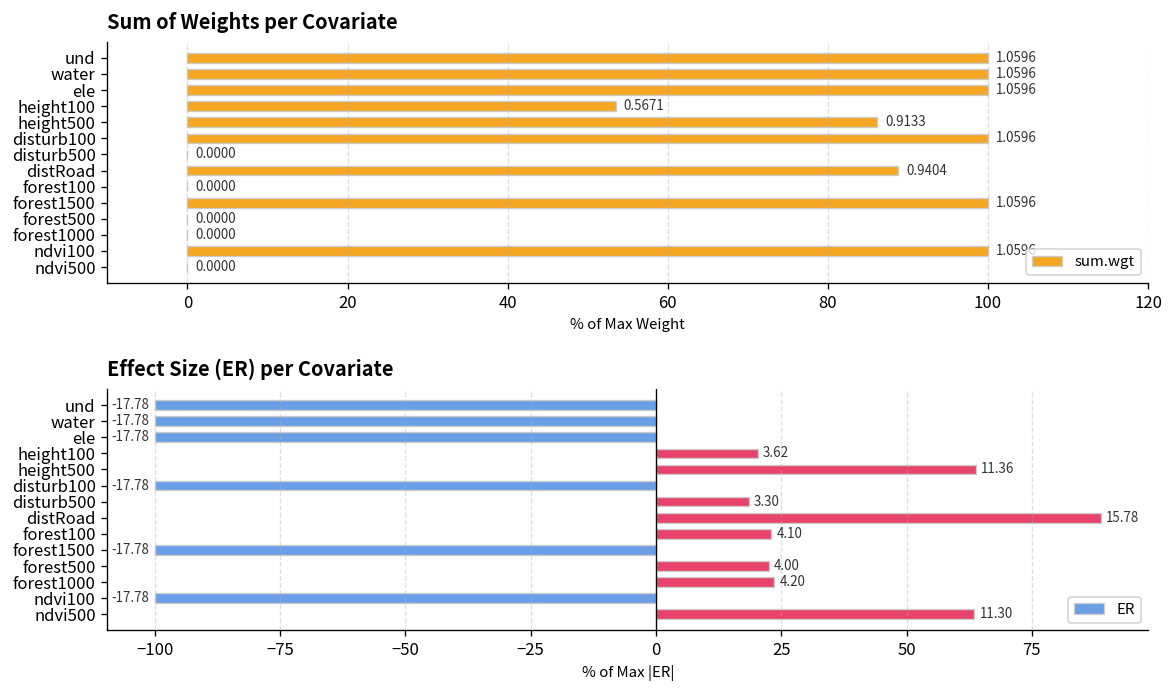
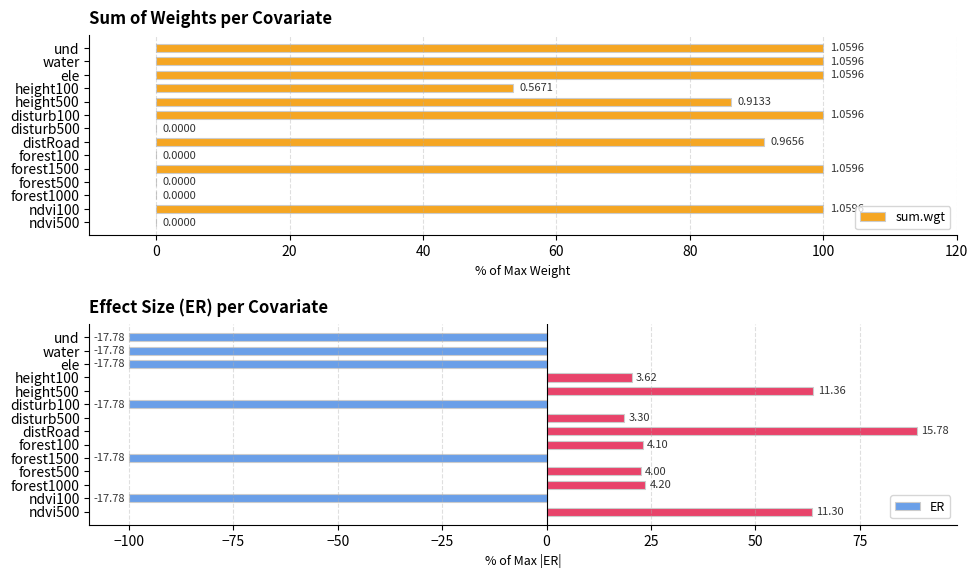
Sum of Weights per Covariate, distRoad: 0.9404 -> 0.9656
